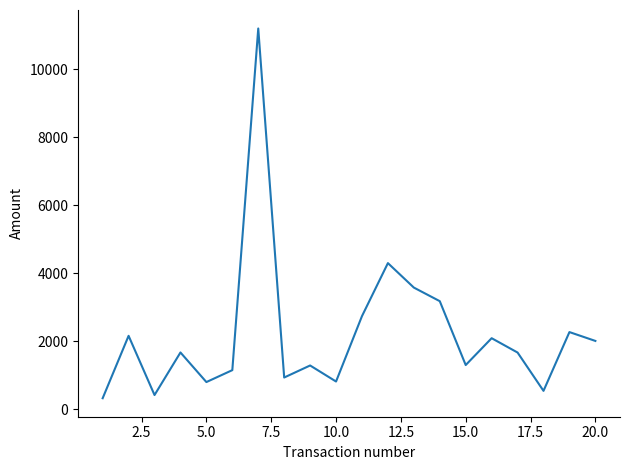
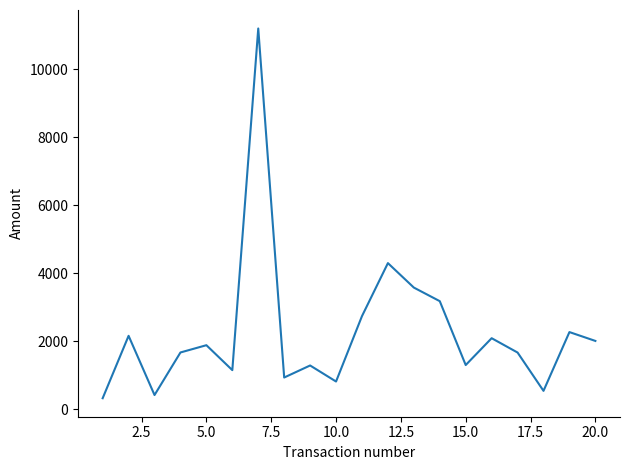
5.0: 800 -> 1900
